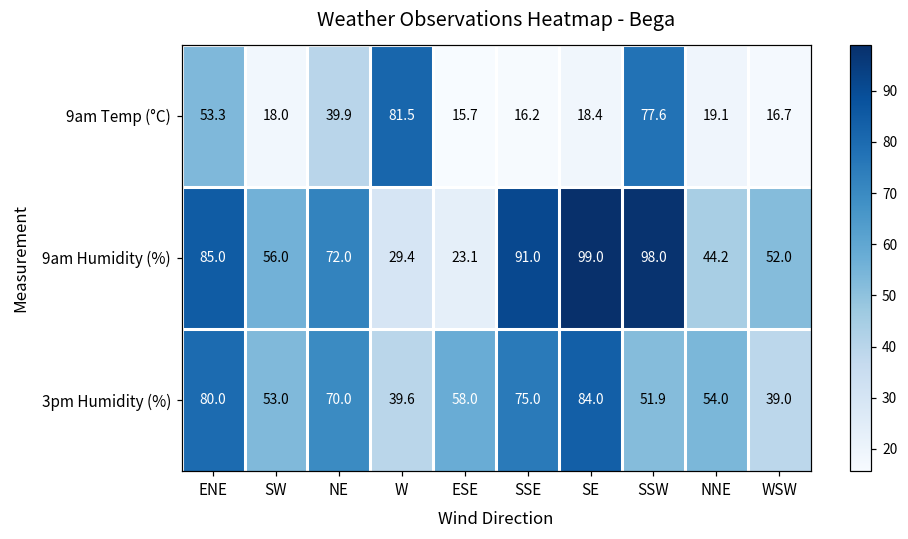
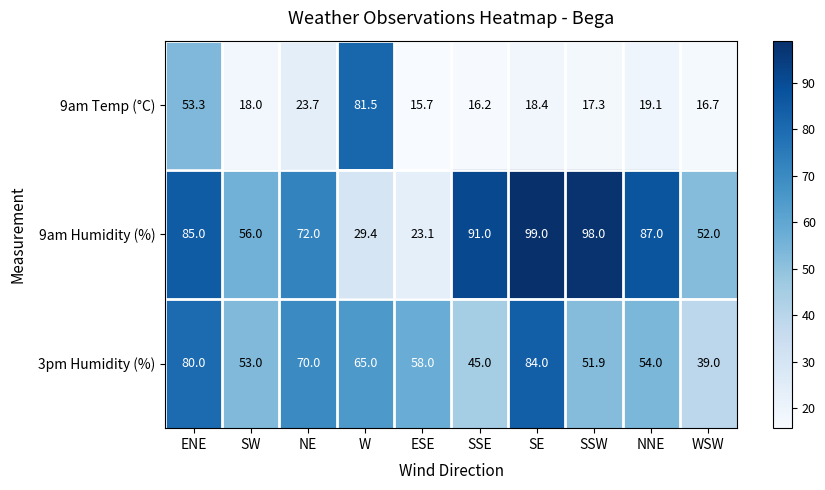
9am Temp (°C), NE: 39.9 -> 23.7
9am Temp (°C), SSW: 77.6 -> 17.3
9am Humidity (%), NNE: 44.2 -> 87.0
3pm Humidity (%), W: 39.6 -> 65.0
3pm Humidity (%), SSE: 75.0 -> 45.0
